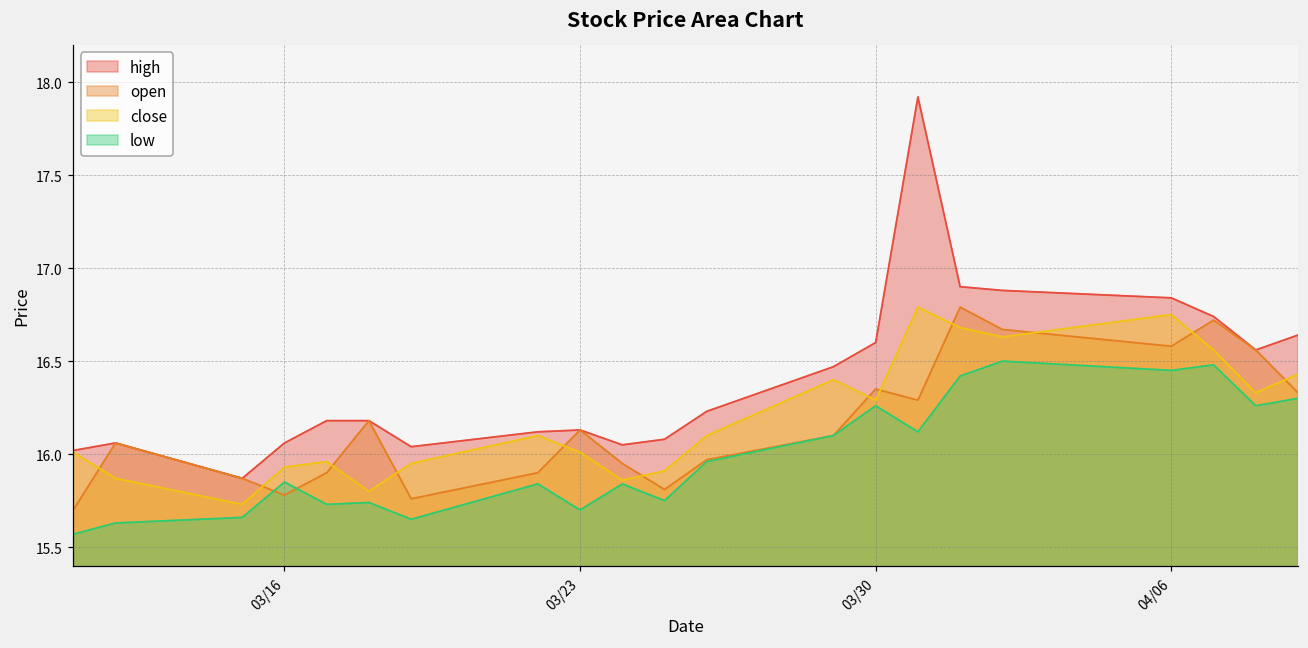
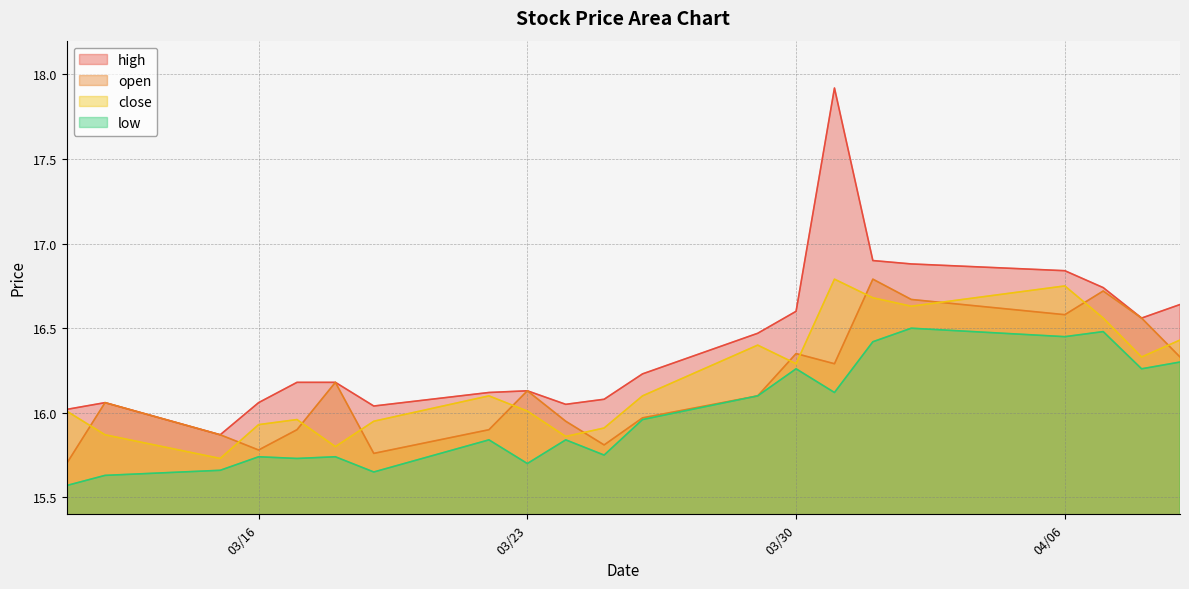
low, 03/16: 15.85 -> 15.74
